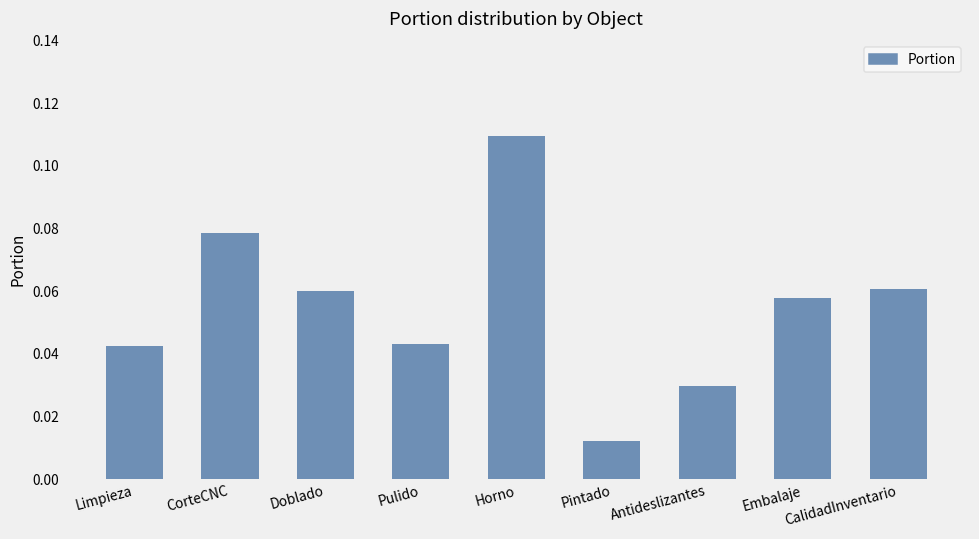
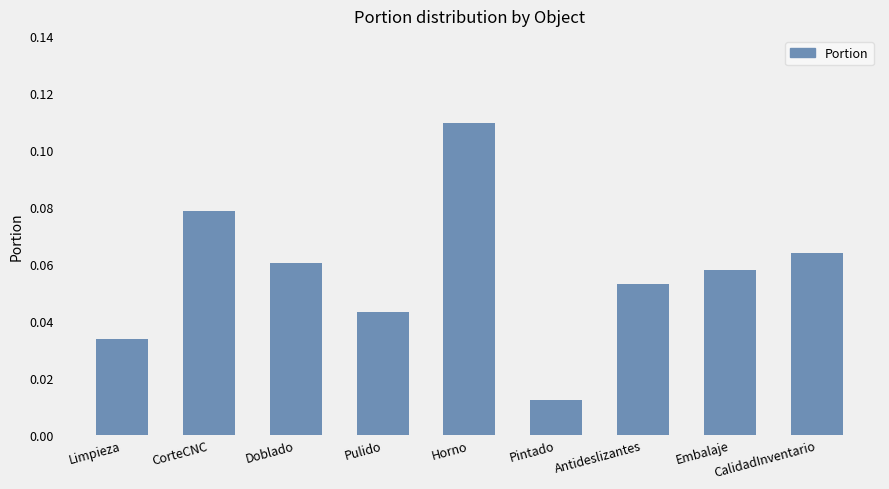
Limpieza: 0.043 -> 0.034
Antideslizantes: 0.030 -> 0.053
CalidadInventario: 0.061 -> 0.064
